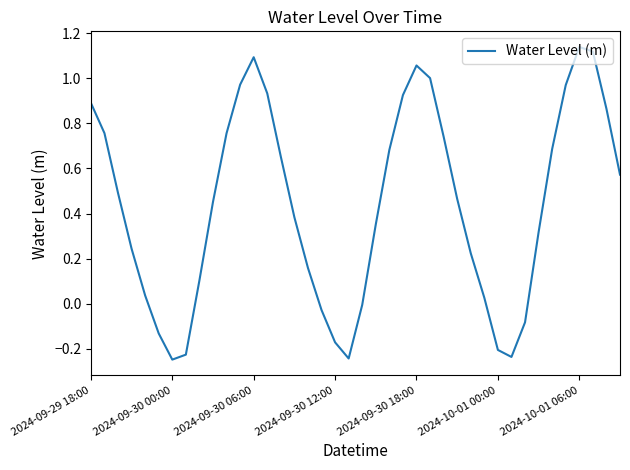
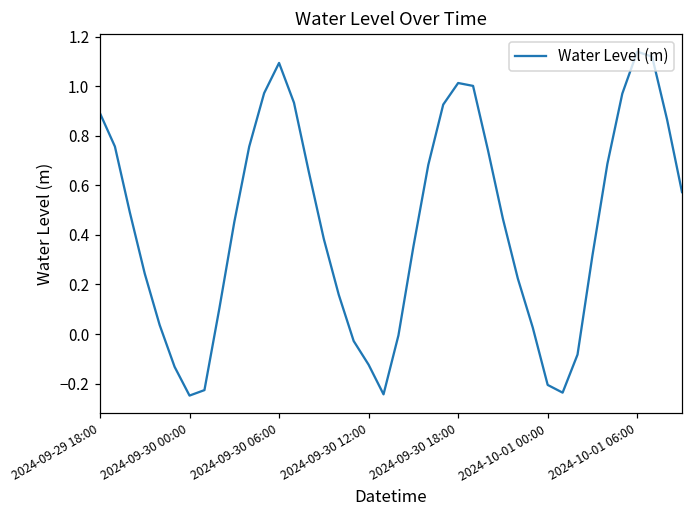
2024-09-30 12:00: -0.17 -> -0.12
2024-09-30 18:00: 1.06 -> 1.01
